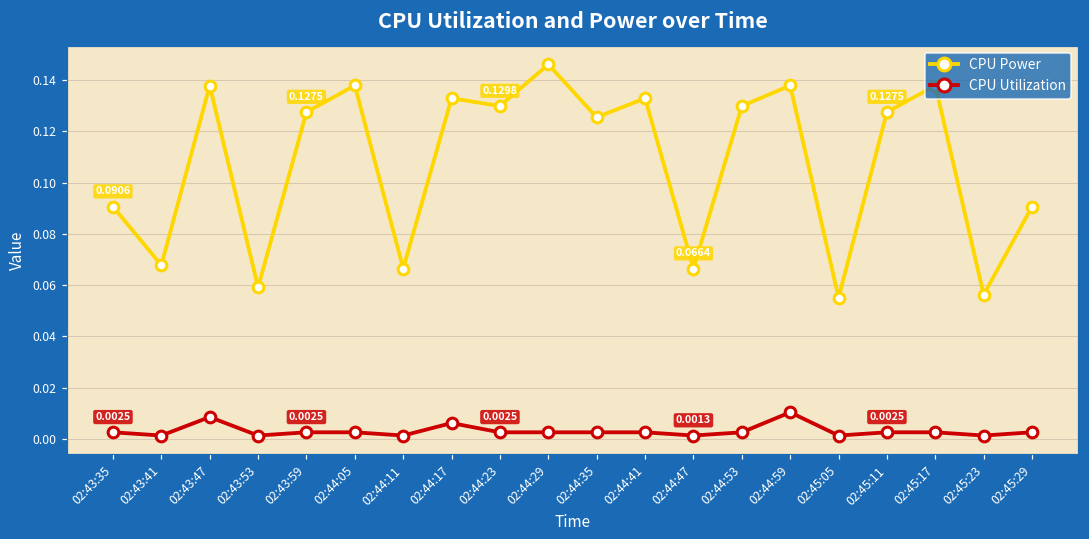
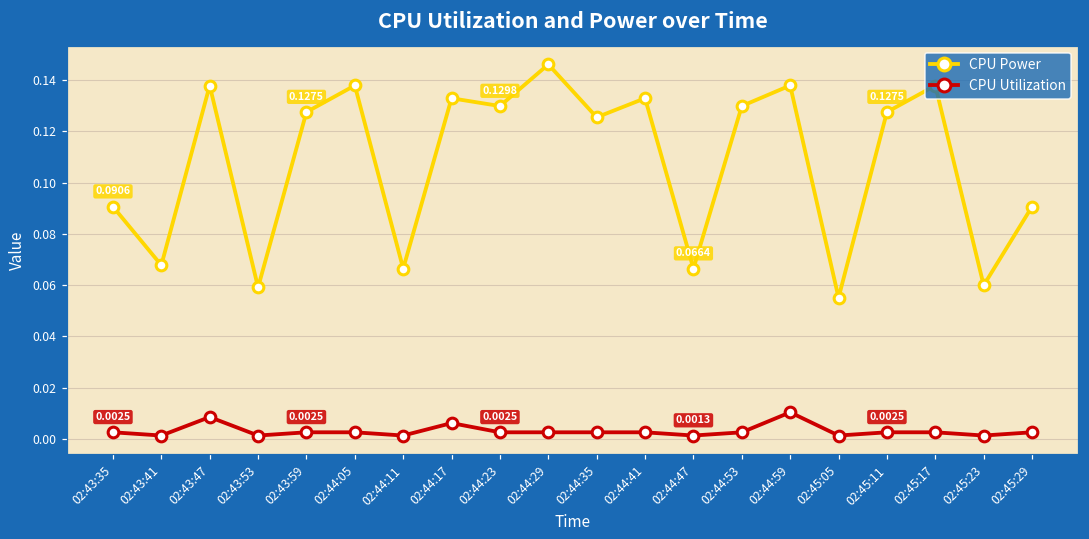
CPU Power, 02:45:23: 0.056 -> 0.060
